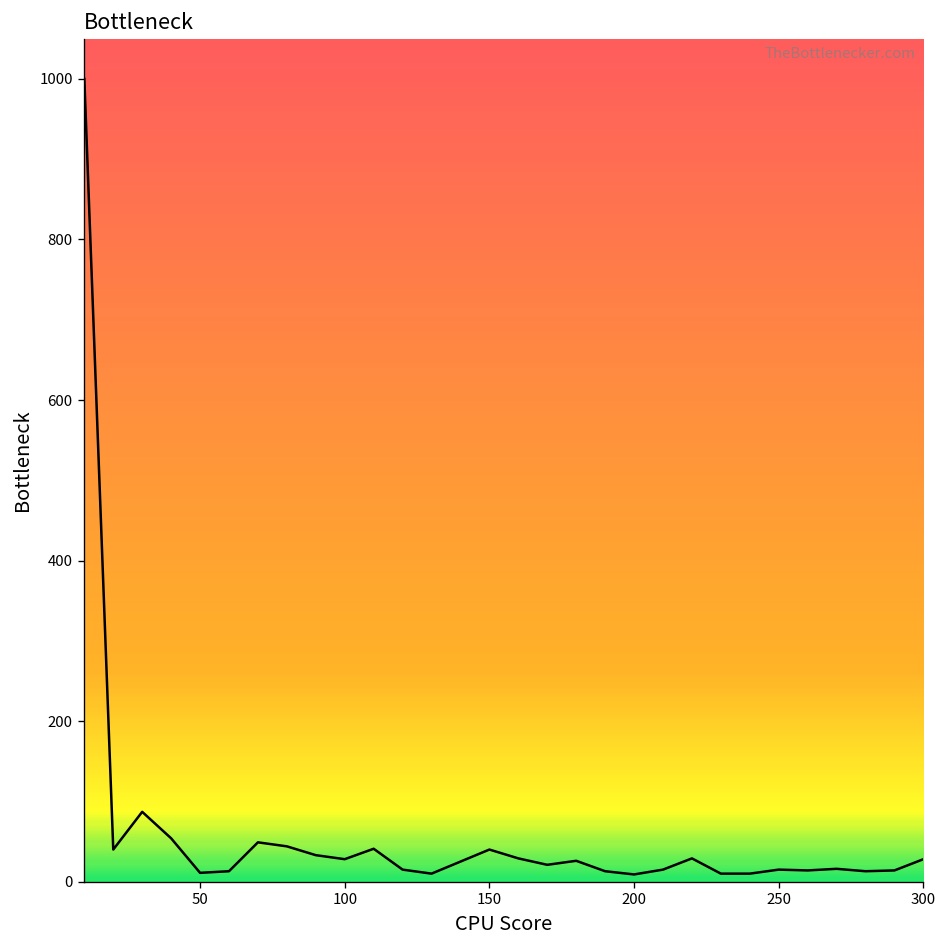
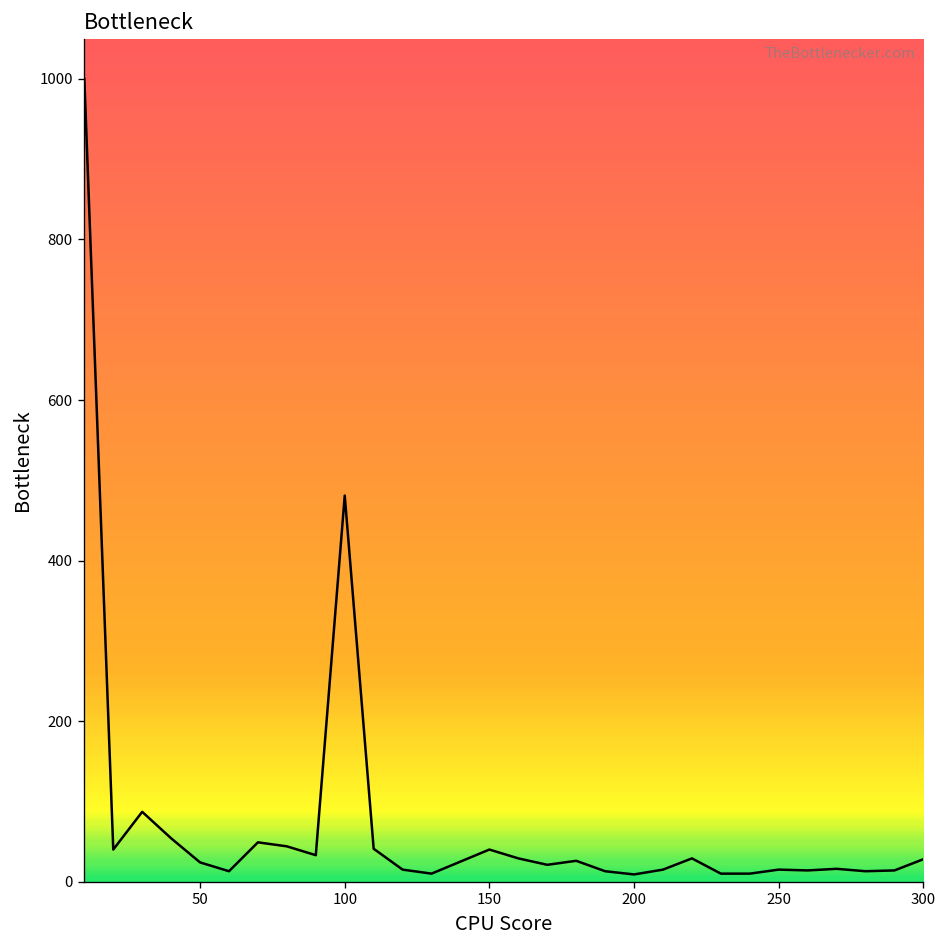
50: 10 -> 20
100: 30 -> 480
